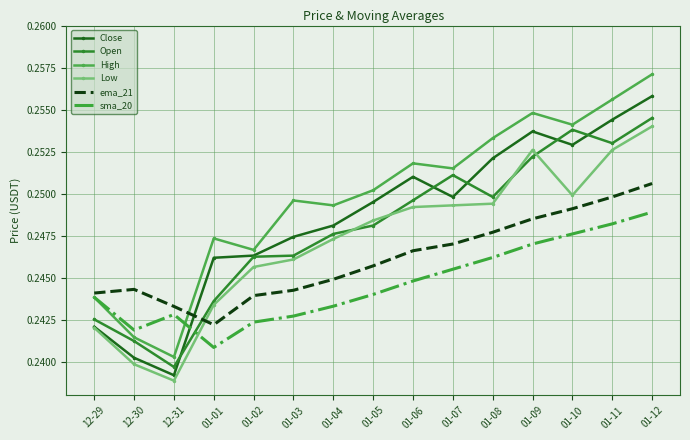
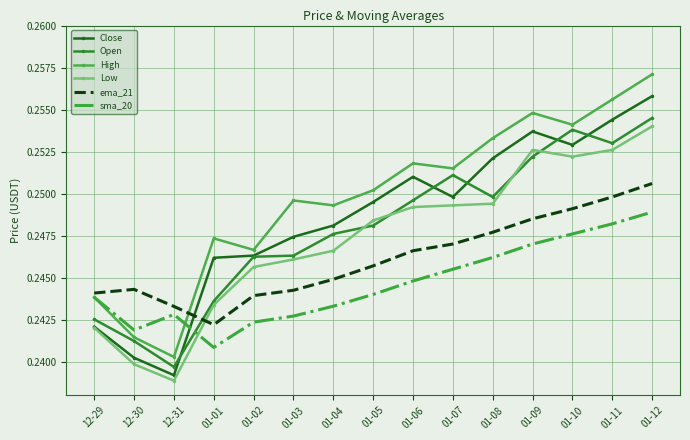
Low, 01-04: 0.2473 -> 0.2466
Low, 01-10: 0.2499 -> 0.2522
